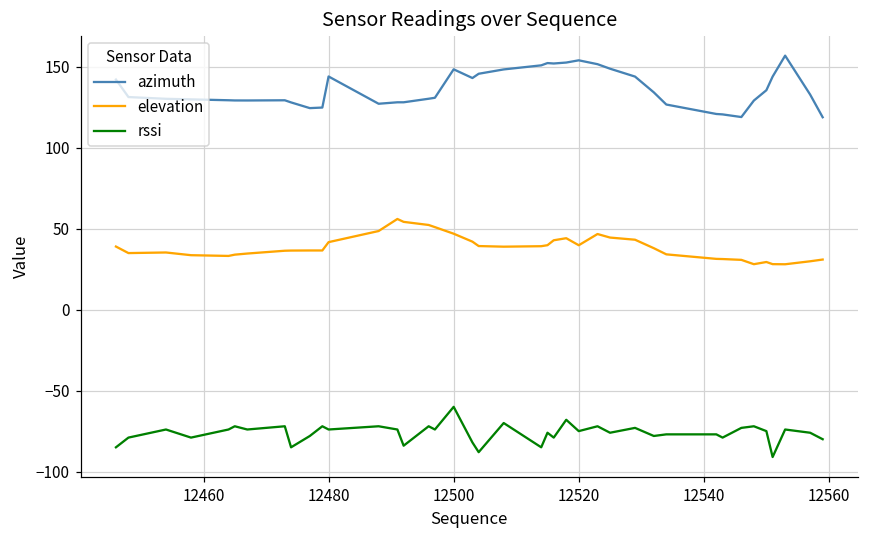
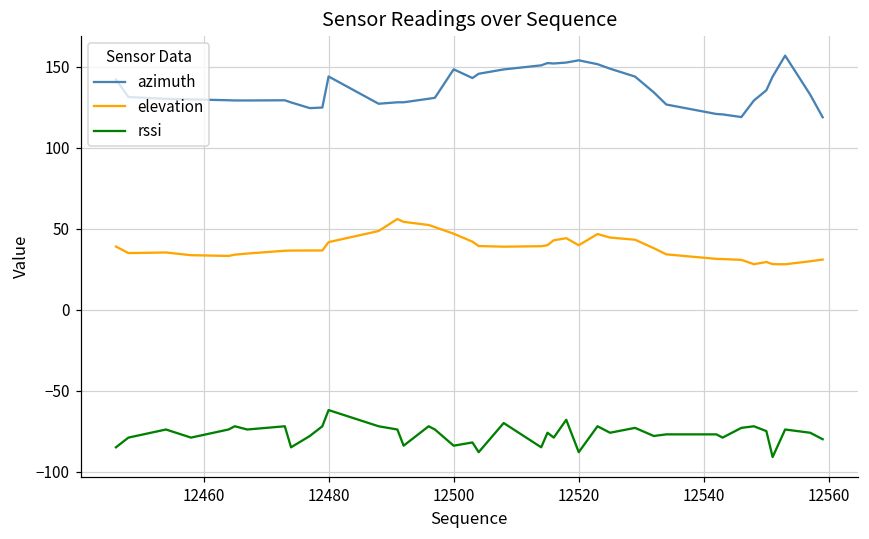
rssi, 12480: -74 -> -62
rssi, 12500: -60 -> -84
rssi, 12520: -75 -> -88
